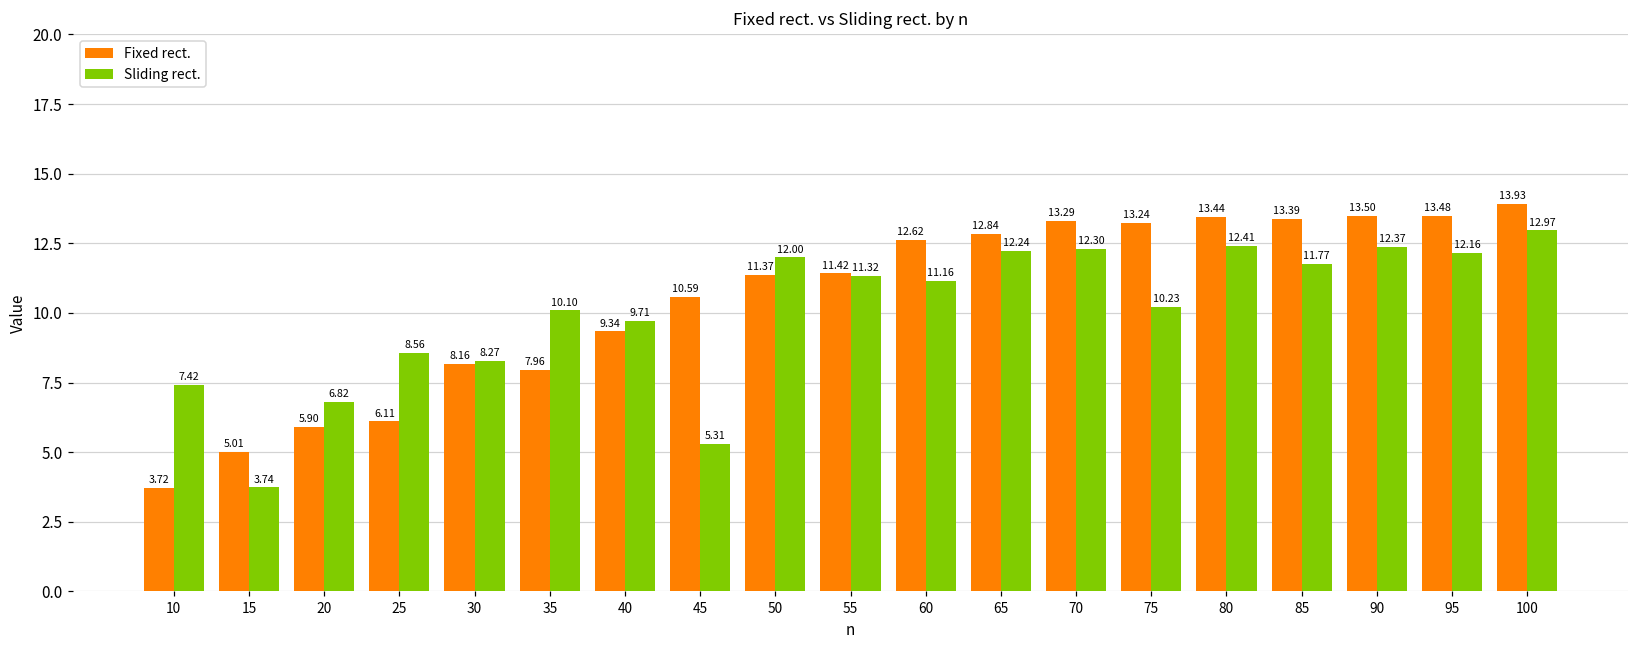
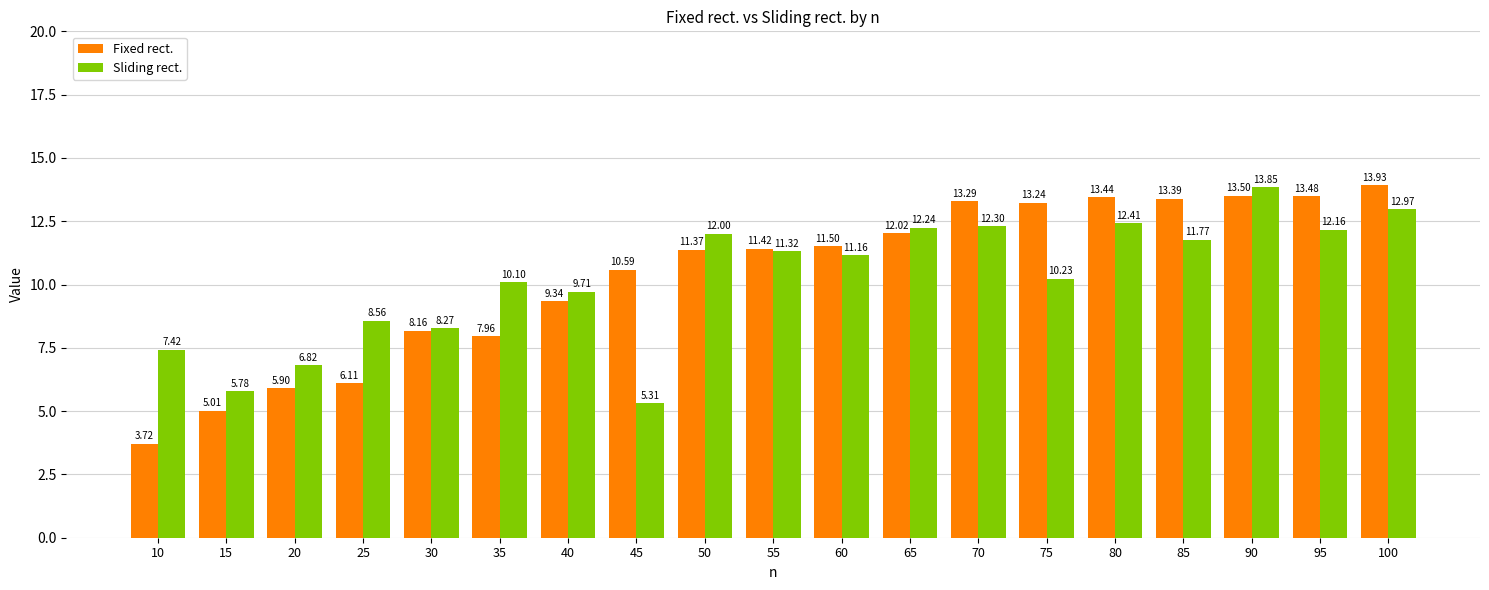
Sliding rect., 15: 3.74 -> 5.78
Fixed rect., 60: 12.62 -> 11.50
Fixed rect., 65: 12.84 -> 12.02
Sliding rect., 90: 12.37 -> 13.85
